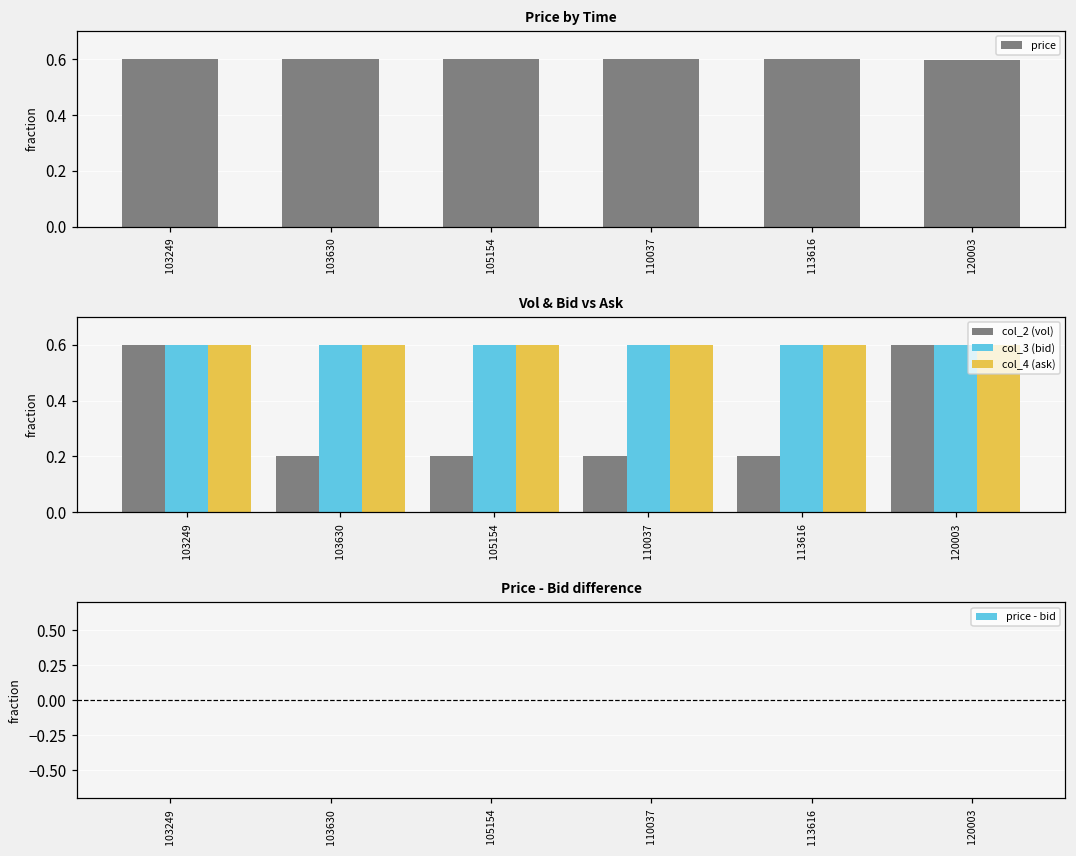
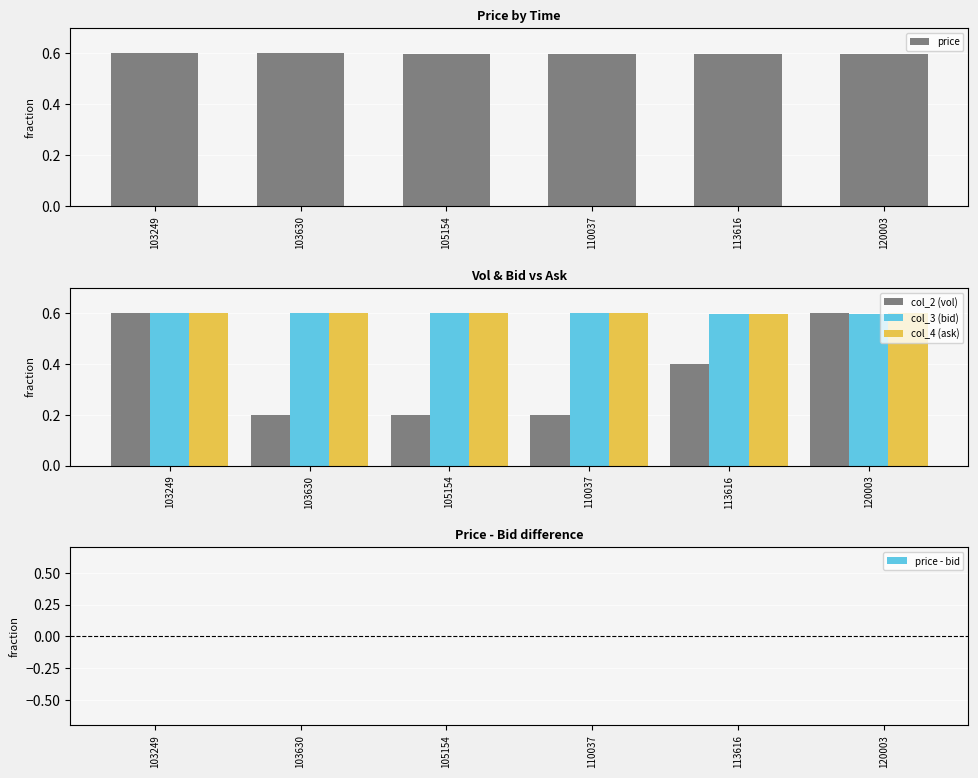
Vol & Bid vs Ask, col_2 (vol), 113616: 0.20 -> 0.40
